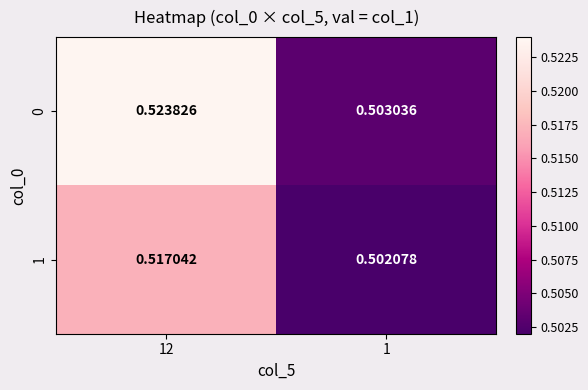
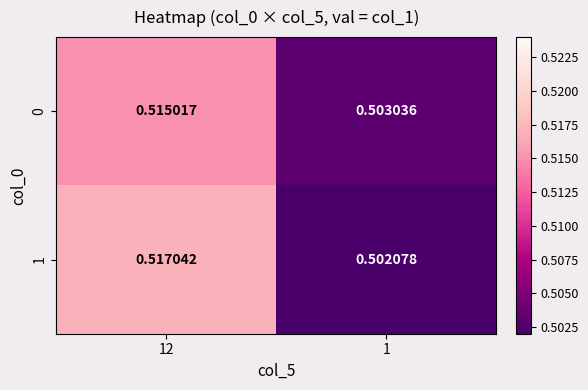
0, 12: 0.523826 -> 0.515017
